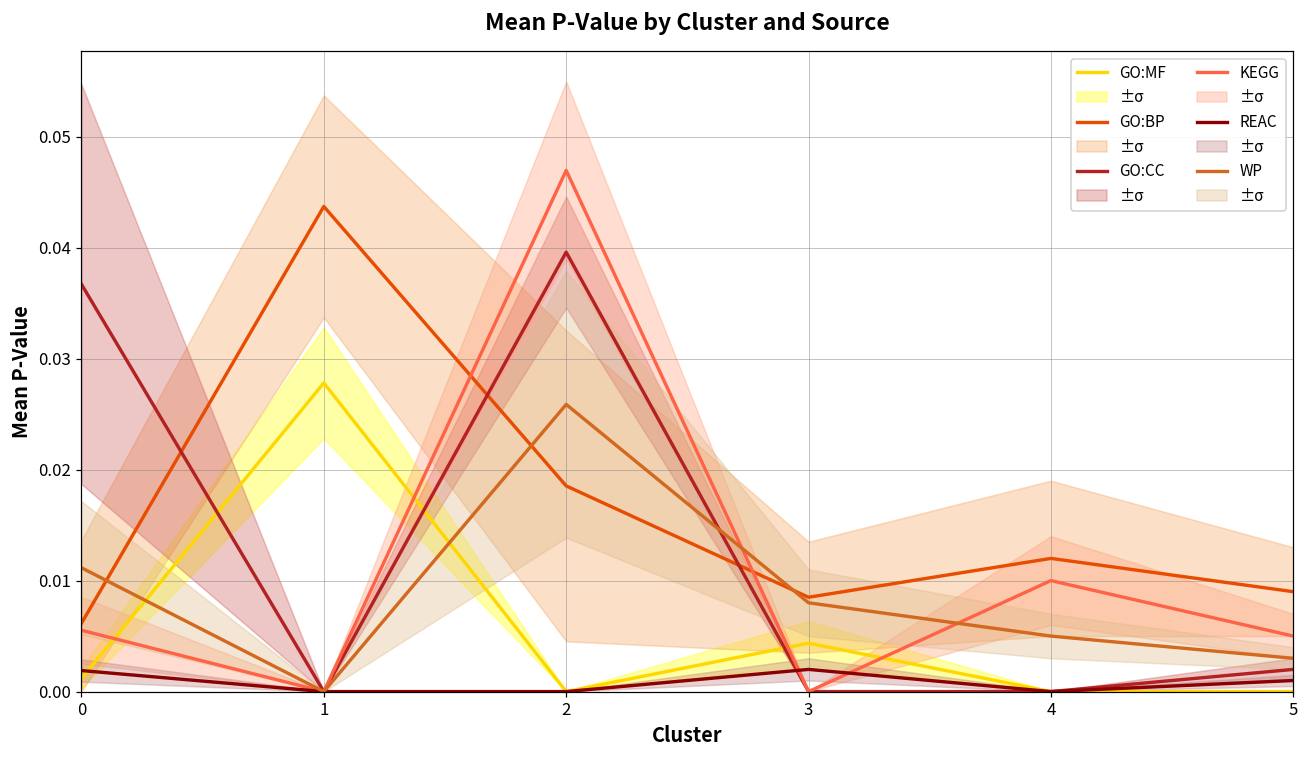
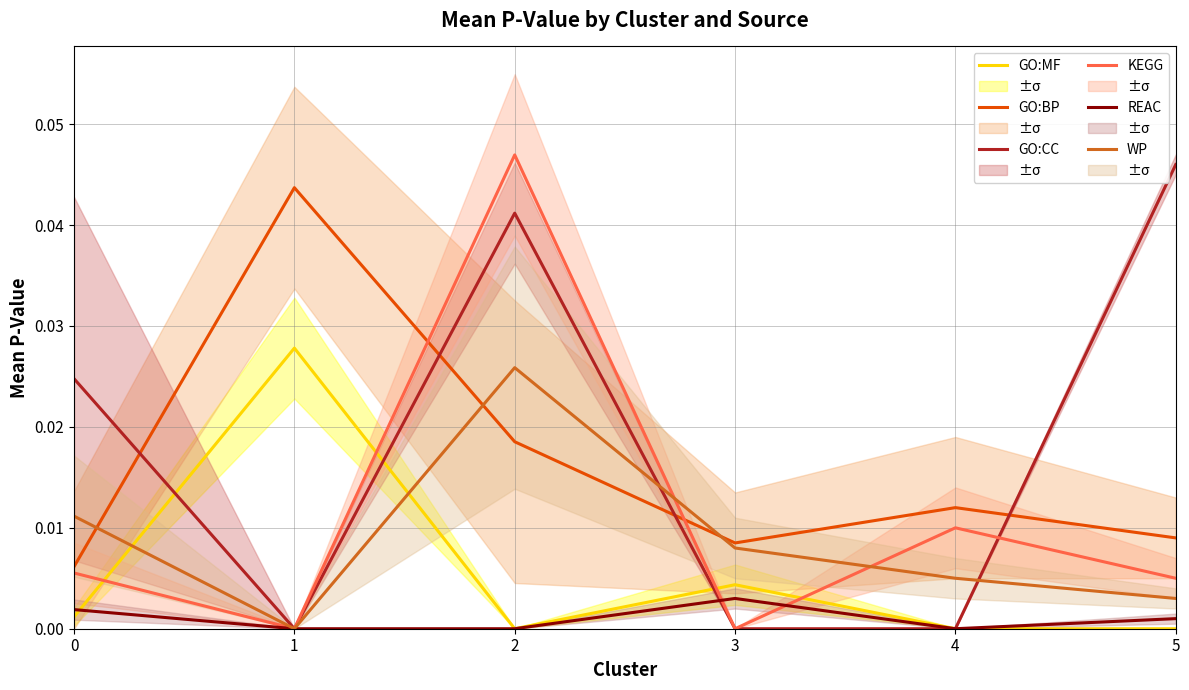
GO:CC, 0: 0.0367 -> 0.0248
GO:CC, 2: 0.0396 -> 0.0412
REAC, 3: 0.002 -> 0.003
GO:CC, 5: 0.002 -> 0.046
